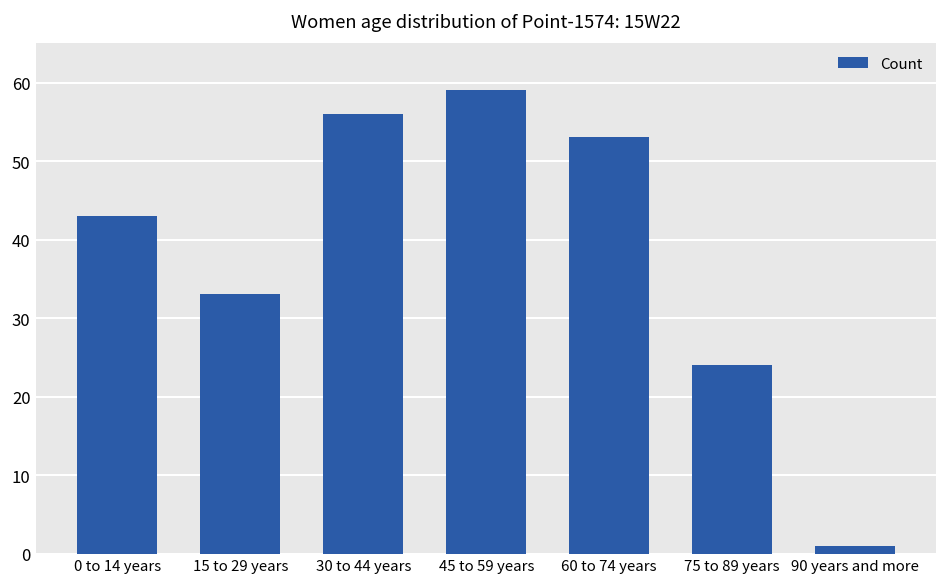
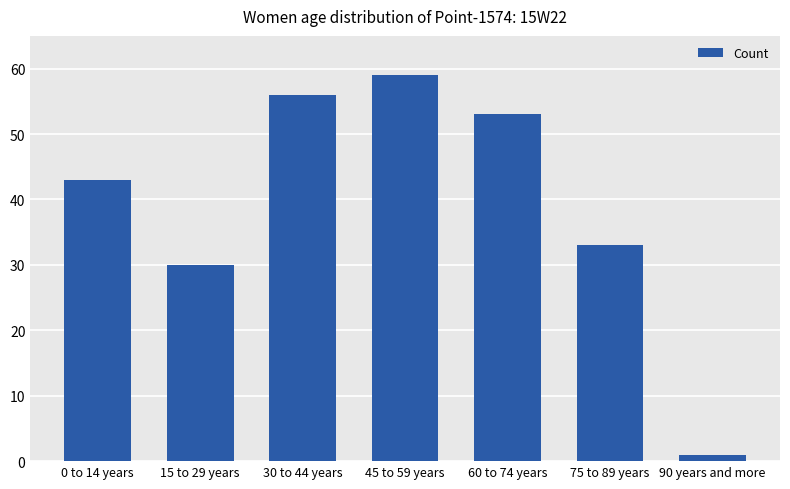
15 to 29 years: 33 -> 30
75 to 89 years: 24 -> 33
